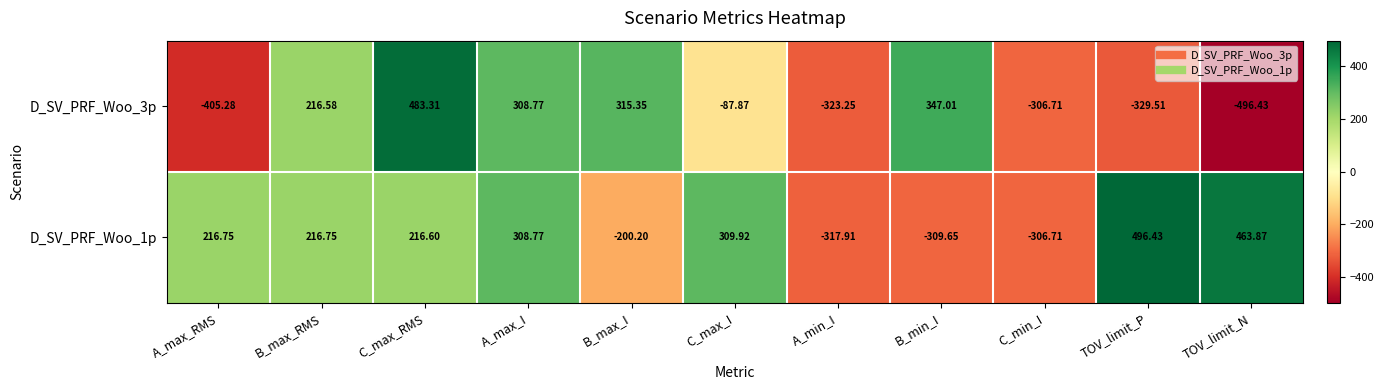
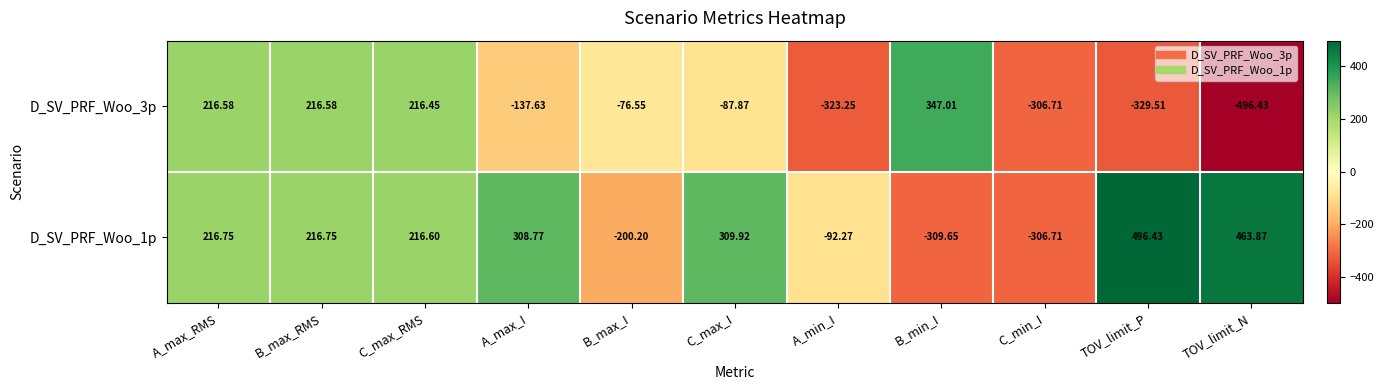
D_SV_PRF_Woo_3p, A_max_RMS: -405.28 -> 216.58
D_SV_PRF_Woo_3p, C_max_RMS: 483.31 -> 216.45
D_SV_PRF_Woo_3p, A_max_I: 308.77 -> -137.63
D_SV_PRF_Woo_3p, B_max_I: 315.35 -> -76.55
D_SV_PRF_Woo_1p, A_min_I: -317.91 -> -92.27
